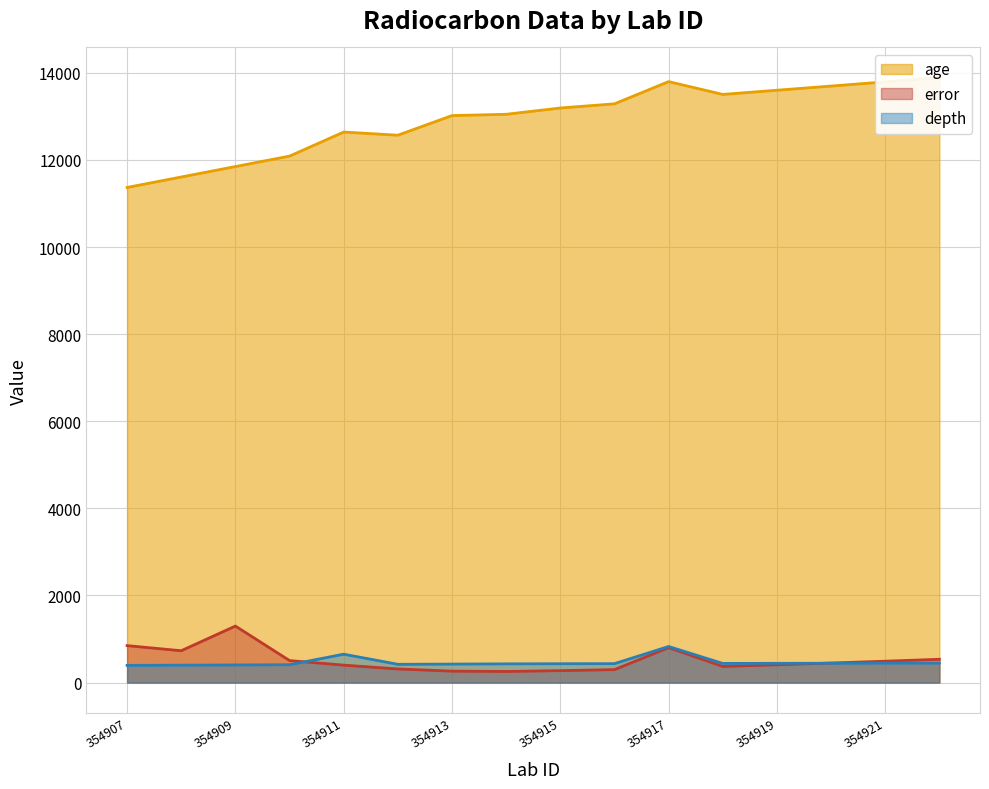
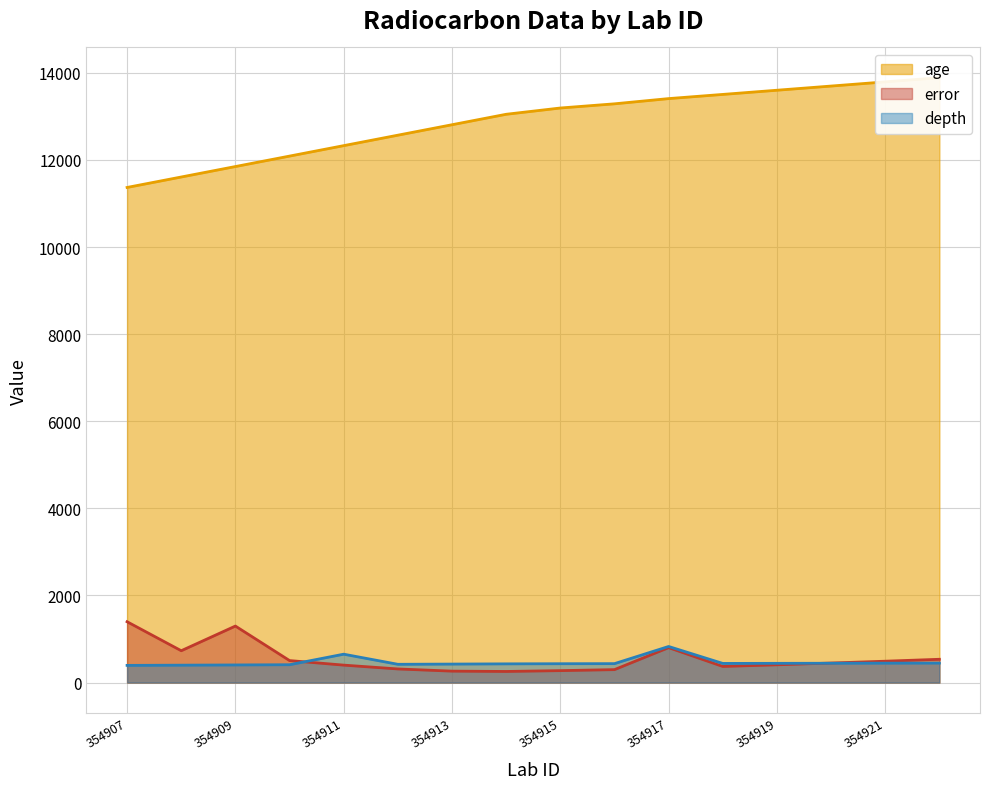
error, 354907: 800 -> 1400
age, 354911: 12600 -> 12300
age, 354913: 13000 -> 12800
age, 354917: 13800 -> 13400
